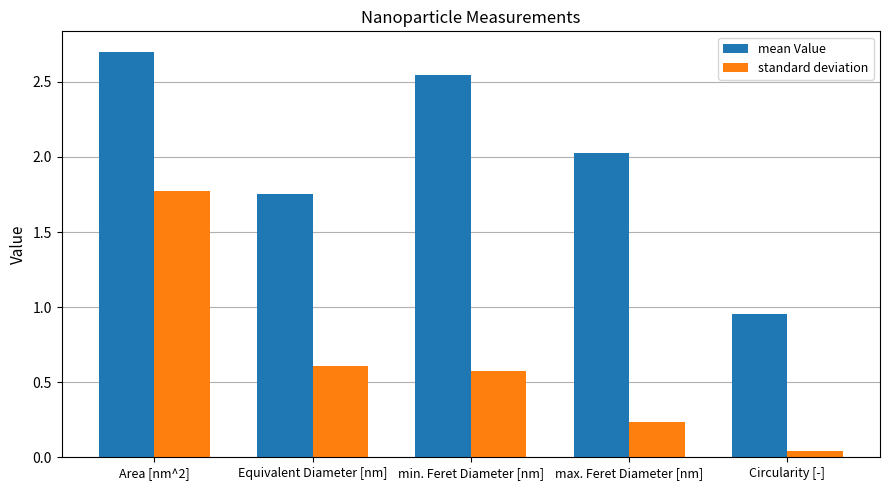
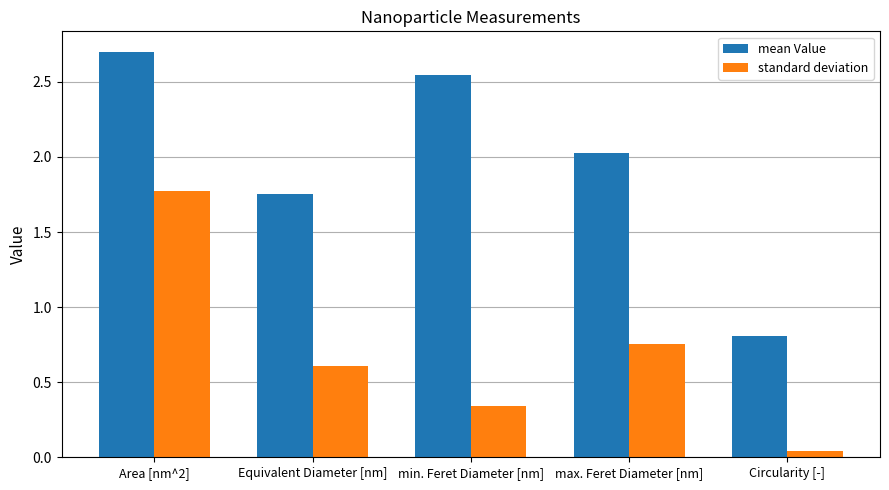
standard deviation, min. Feret Diameter [nm]: 0.57 -> 0.34
standard deviation, max. Feret Diameter [nm]: 0.23 -> 0.76
mean Value, Circularity [-]: 0.95 -> 0.81
